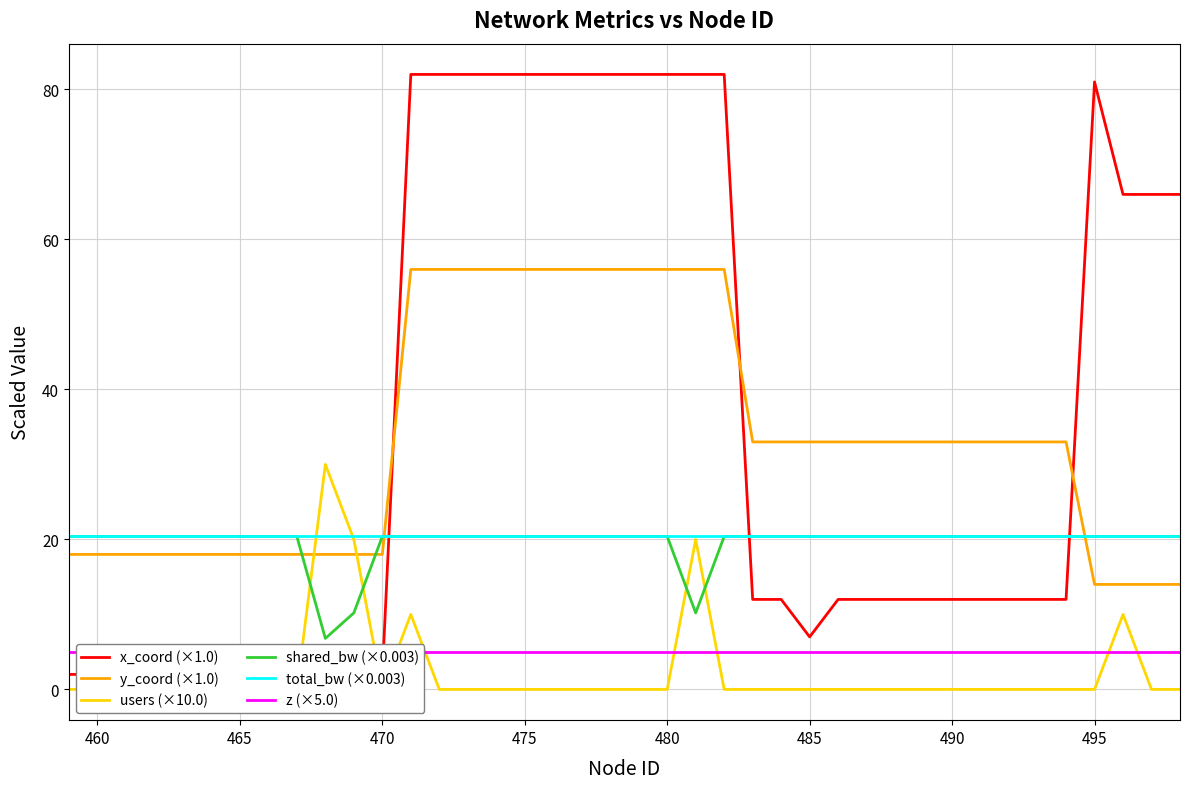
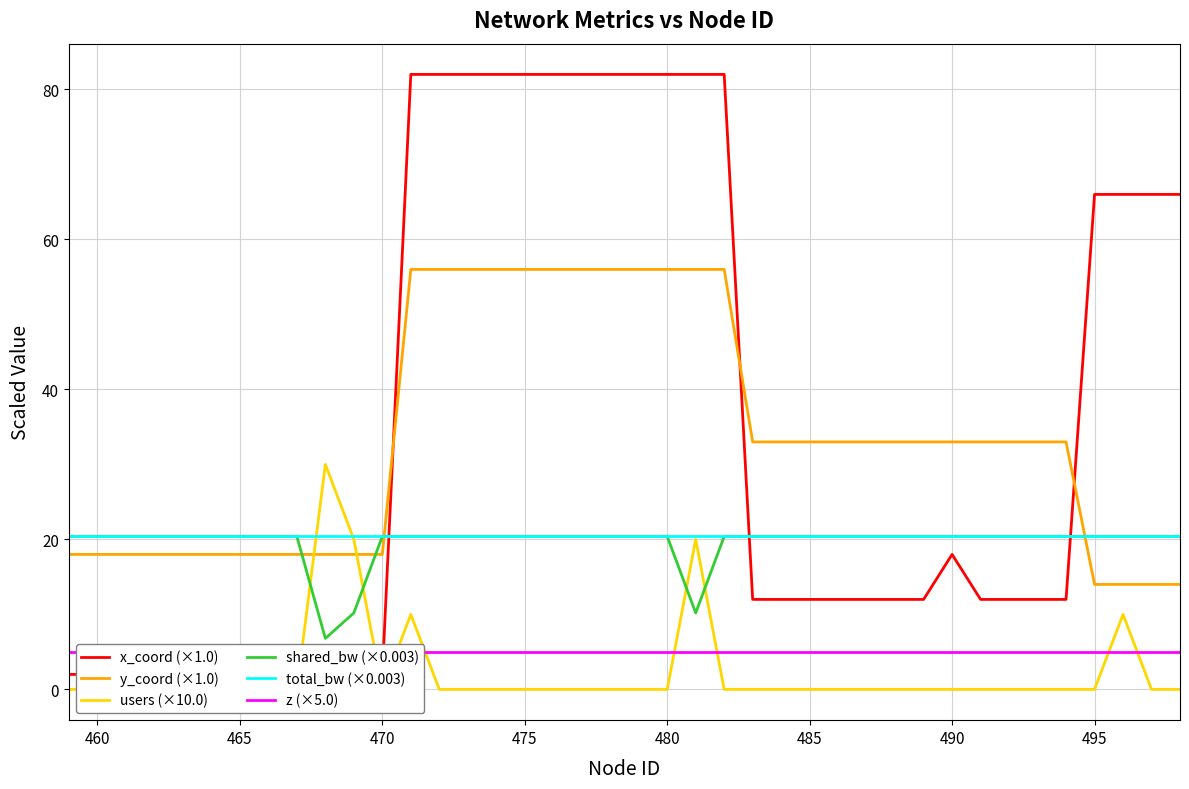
x_coord (×1.0), 485: 7 -> 12
x_coord (×1.0), 490: 12 -> 18
x_coord (×1.0), 495: 81 -> 66
